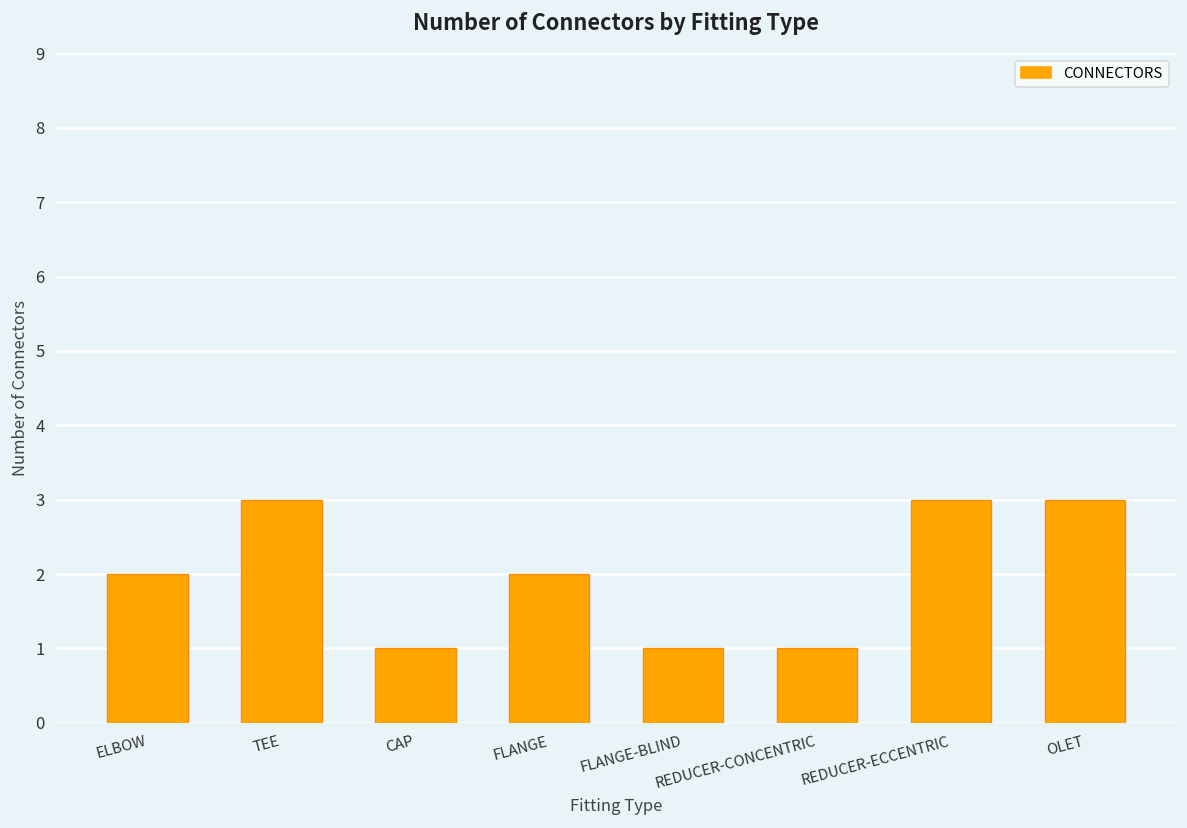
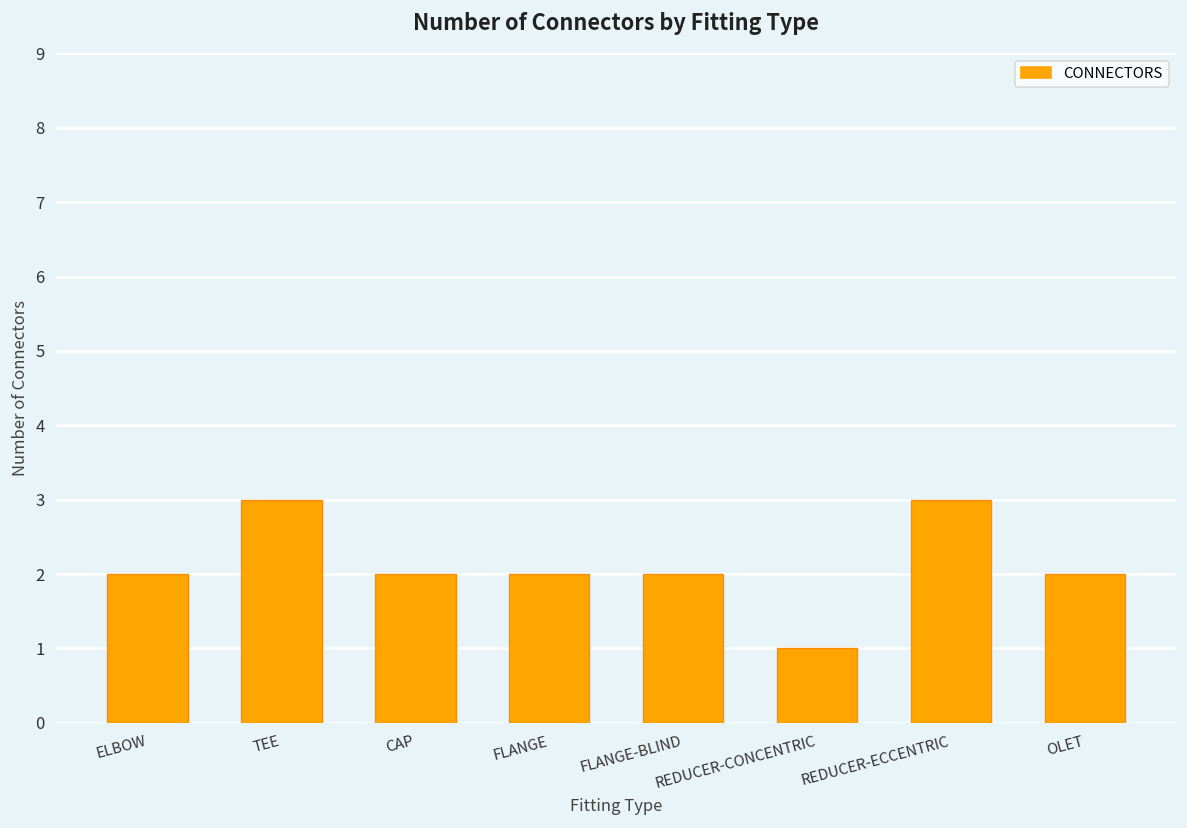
CAP: 1 -> 2
FLANGE-BLIND: 1 -> 2
OLET: 3 -> 2
